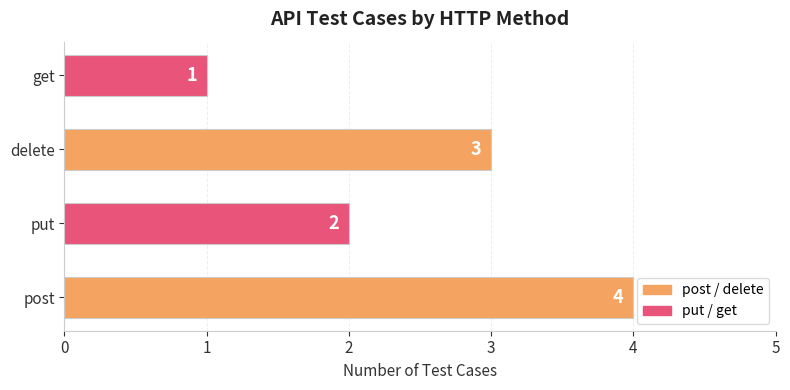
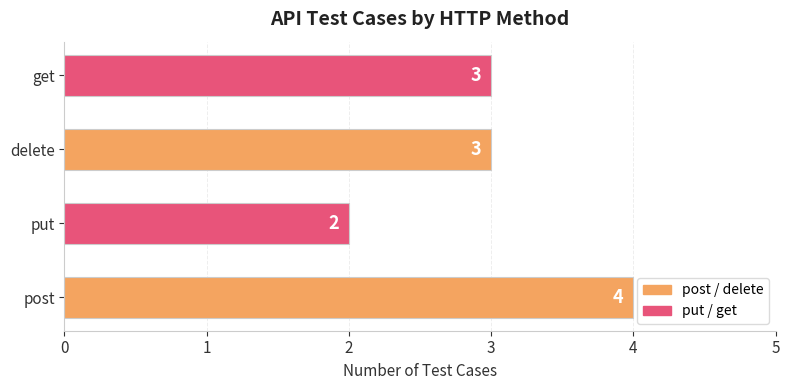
get: 1 -> 3
